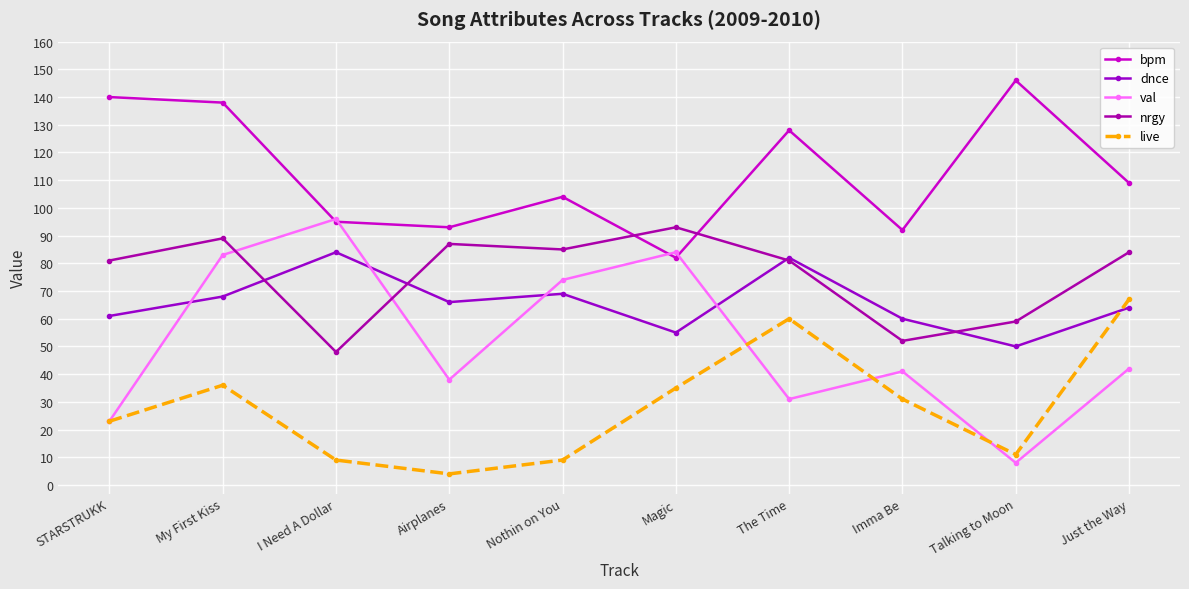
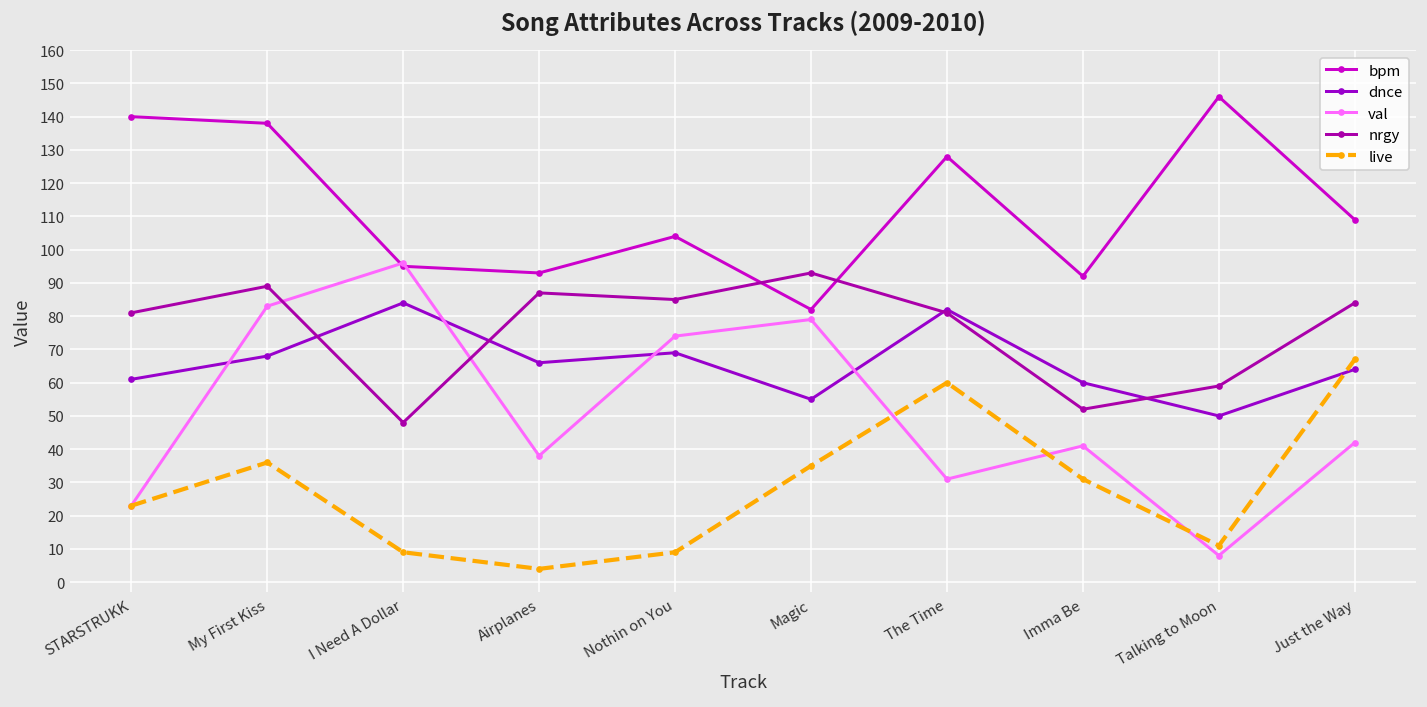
val, Magic: 84 -> 79
